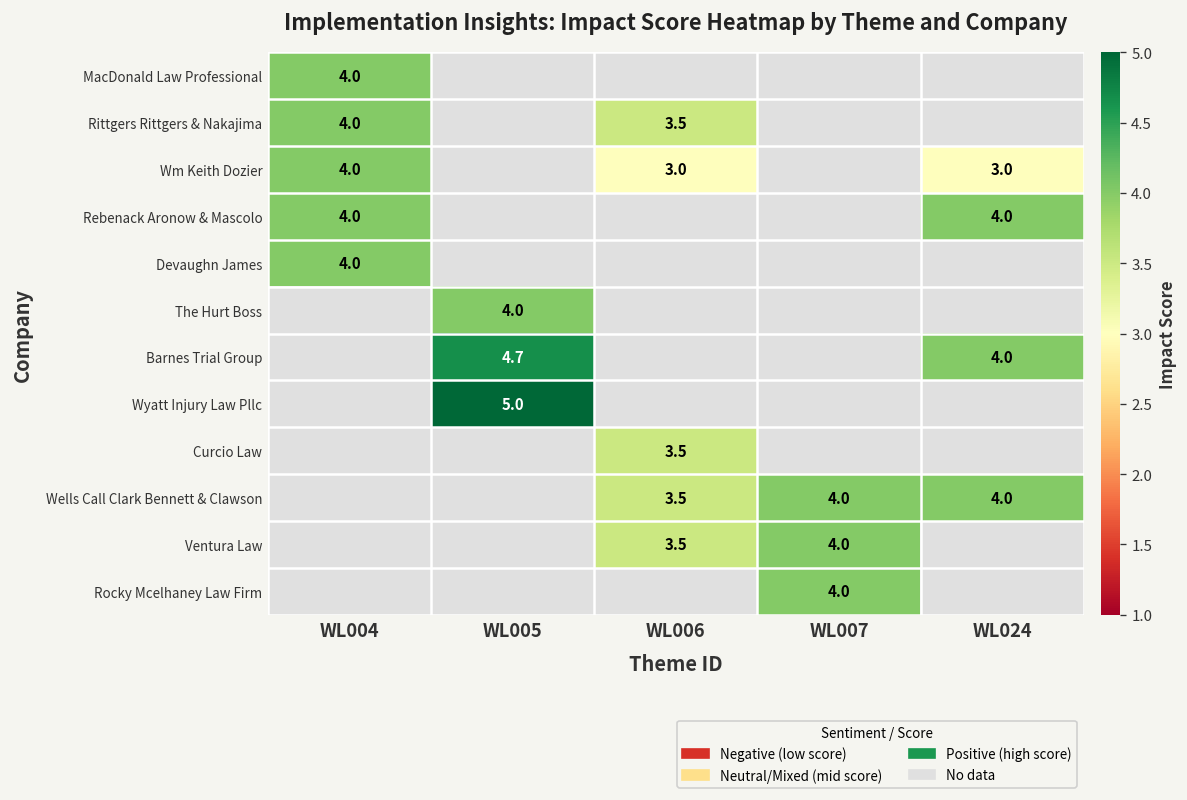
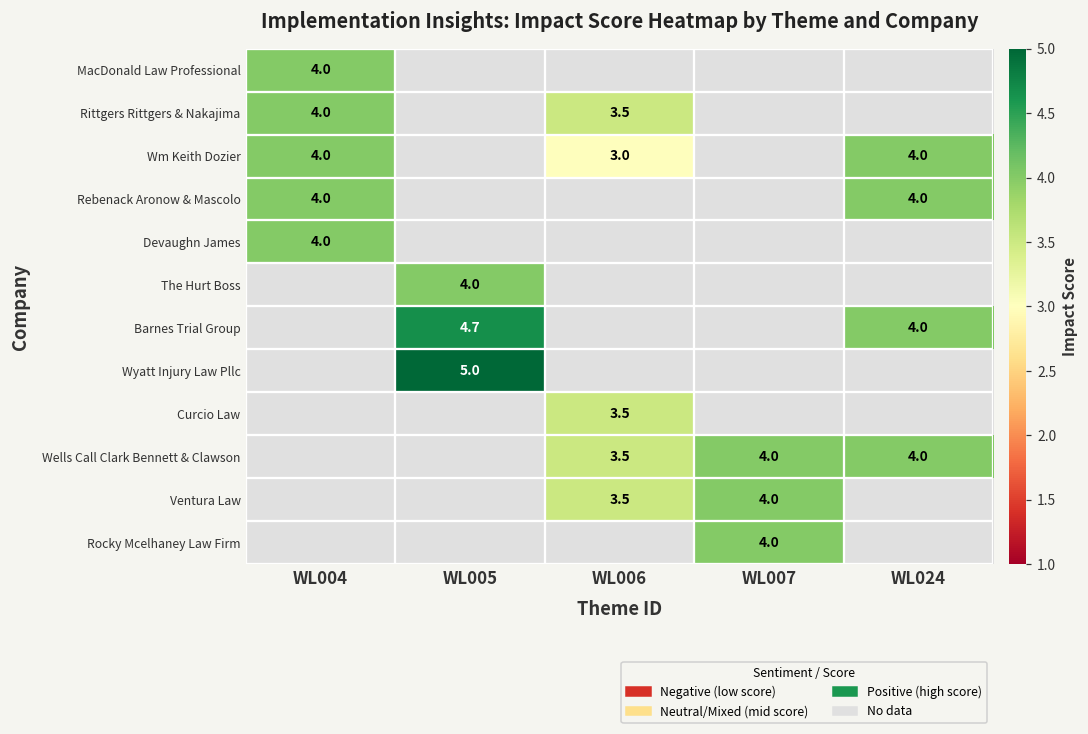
Wm Keith Dozier, WL024: 3.0 -> 4.0
